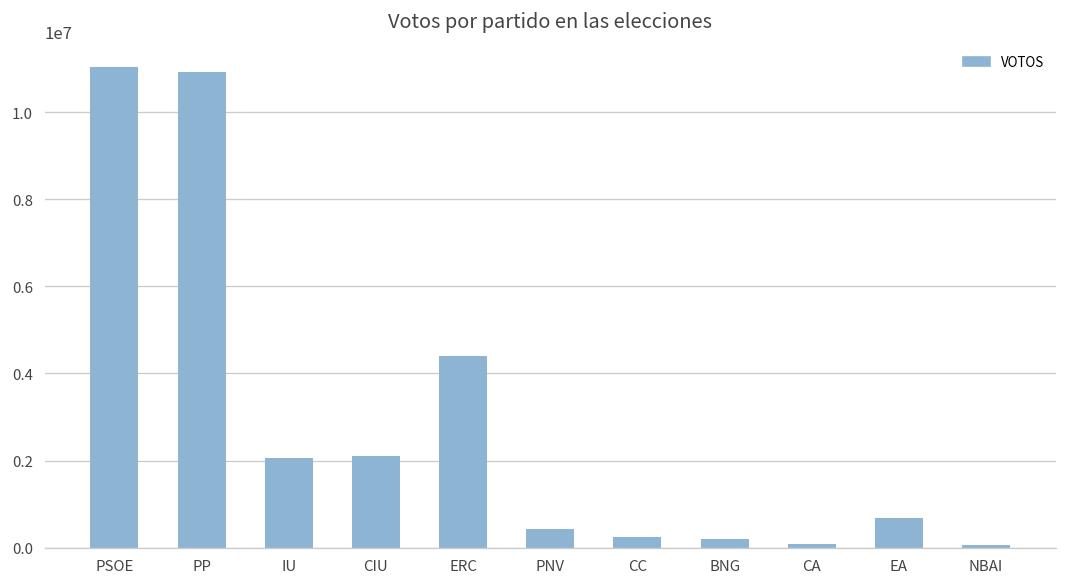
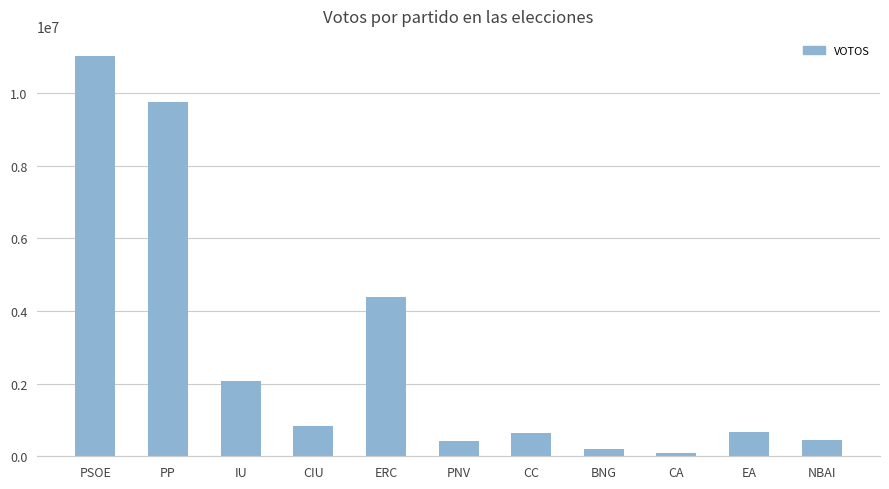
PP: 10900000 -> 9800000
CIU: 2100000 -> 800000
CC: 200000 -> 700000
NBAI: 100000 -> 400000
